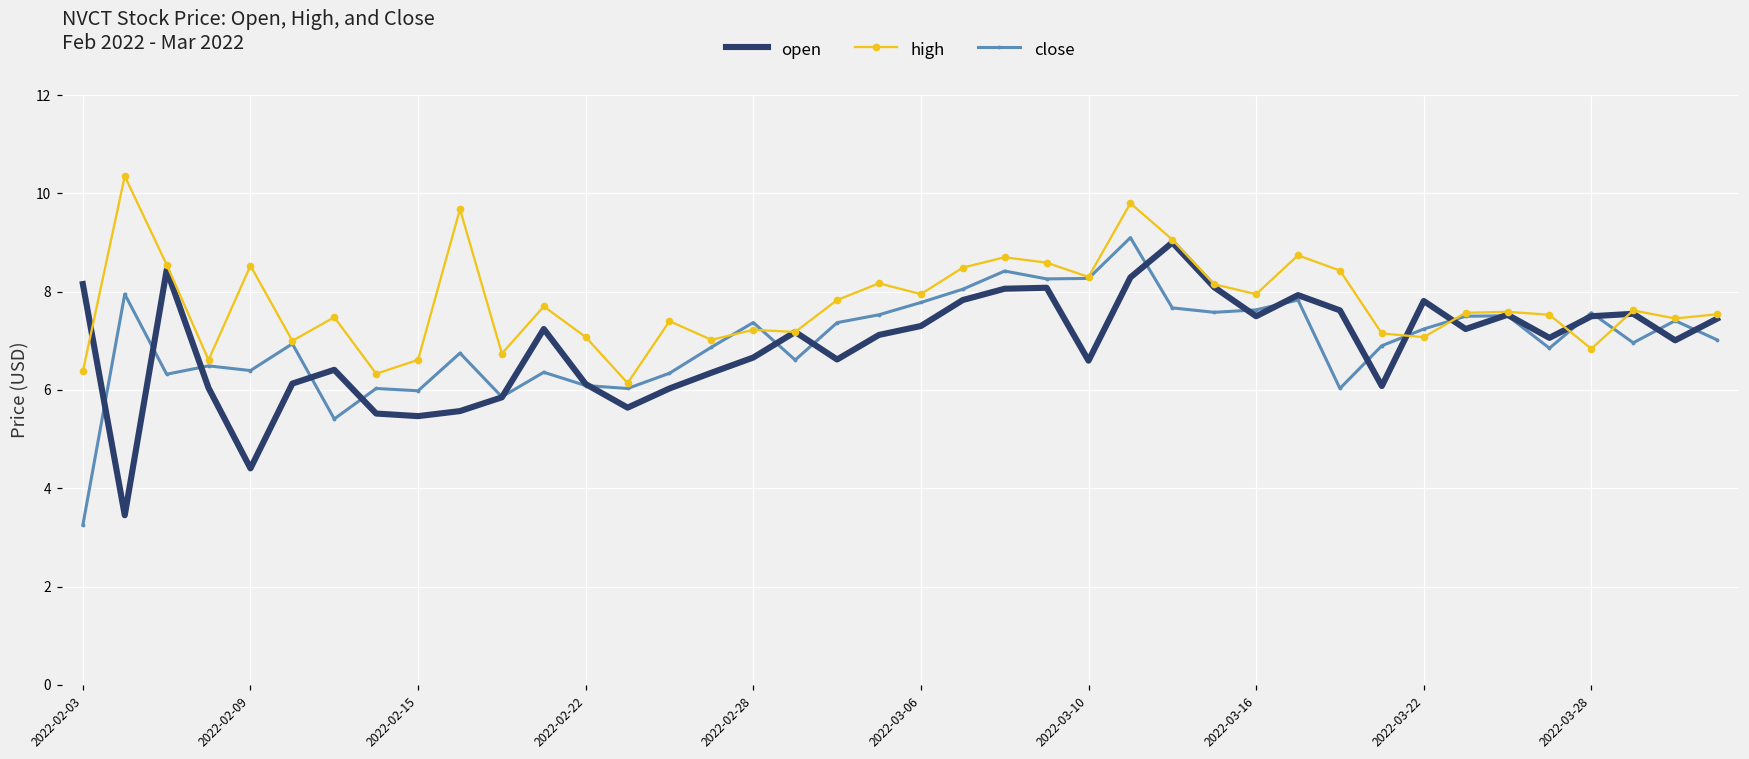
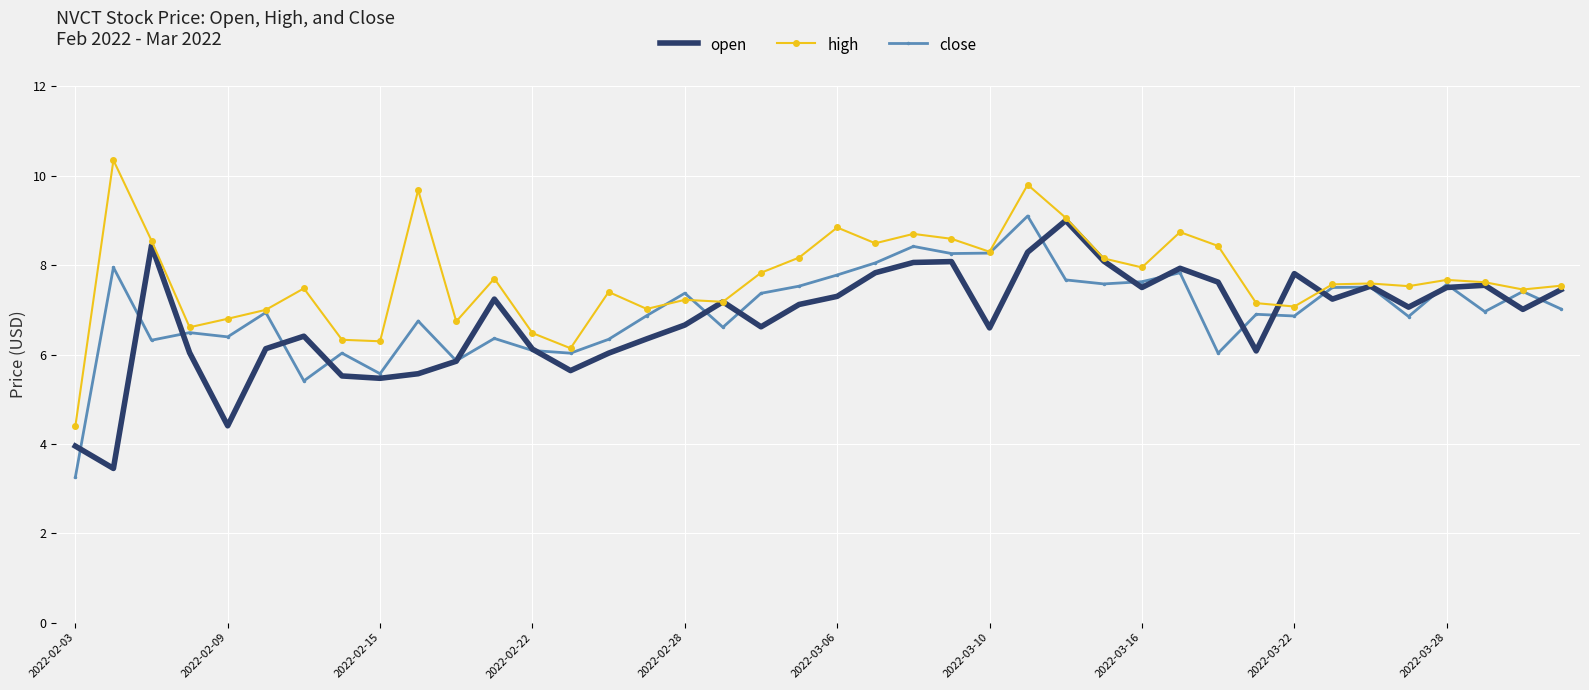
open, 2022-02-03: 8.2 -> 4.0
high, 2022-02-03: 6.4 -> 4.4
high, 2022-02-09: 8.5 -> 6.8
high, 2022-02-15: 6.6 -> 6.3
close, 2022-02-15: 6.0 -> 5.6
high, 2022-02-22: 7.1 -> 6.5
high, 2022-03-06: 7.9 -> 8.8
close, 2022-03-22: 7.2 -> 6.9
high, 2022-03-28: 6.8 -> 7.7
